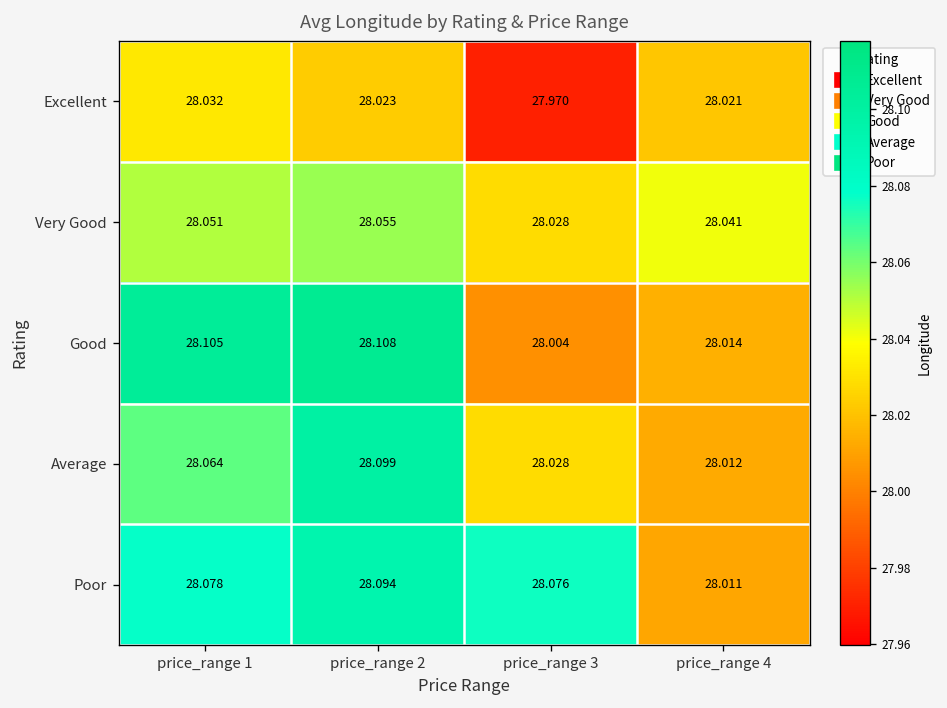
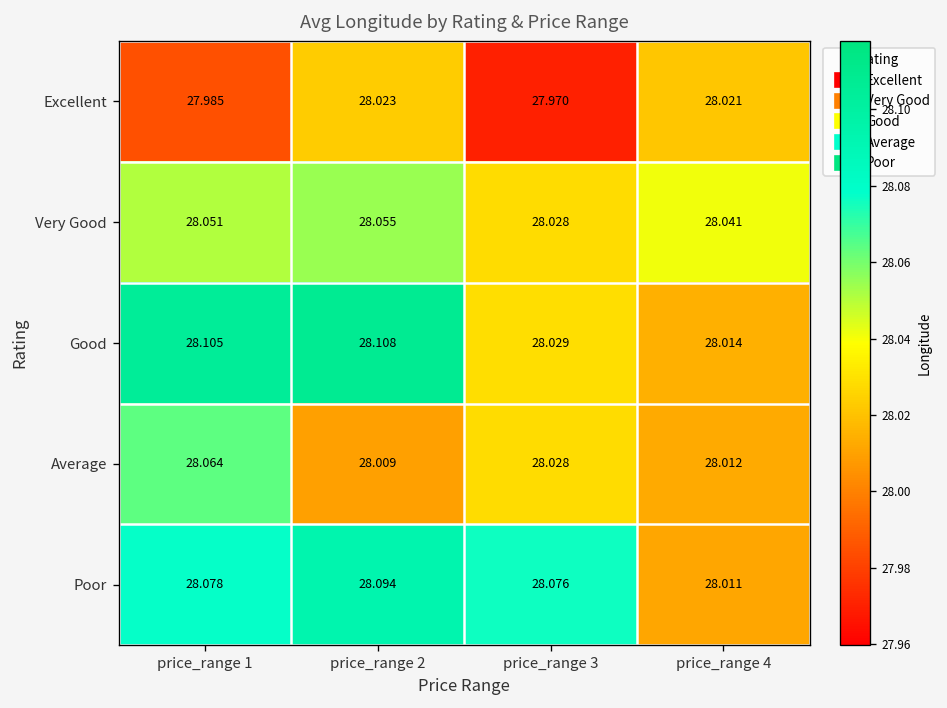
Excellent, price_range 1: 28.032 -> 27.985
Good, price_range 3: 28.004 -> 28.029
Average, price_range 2: 28.099 -> 28.009
